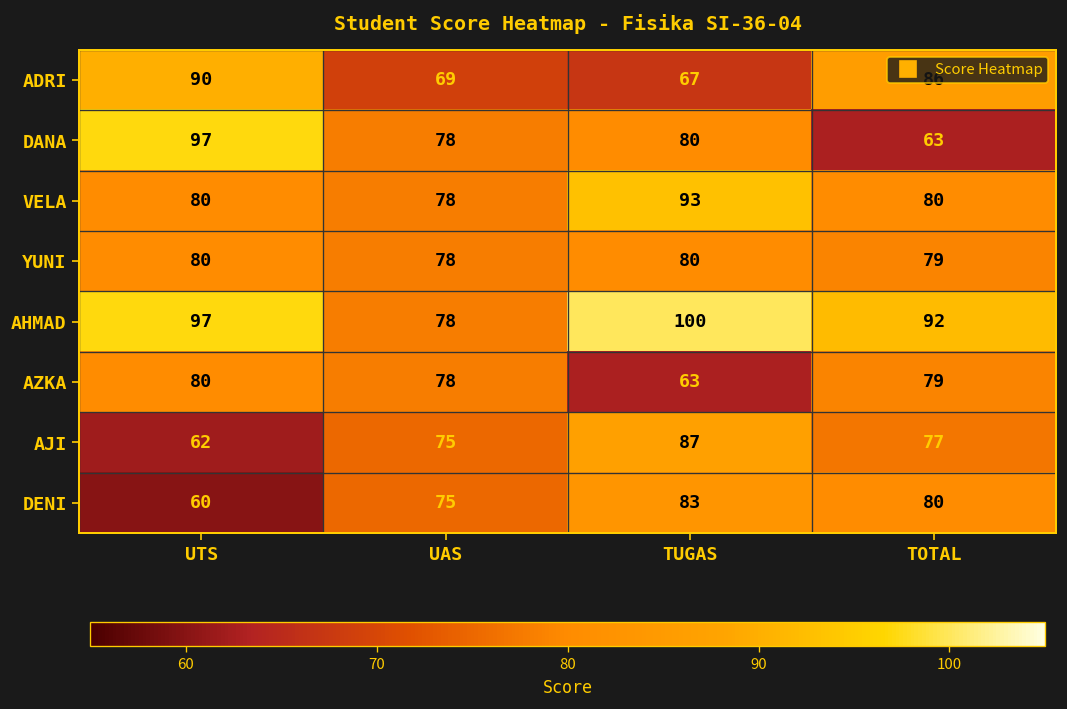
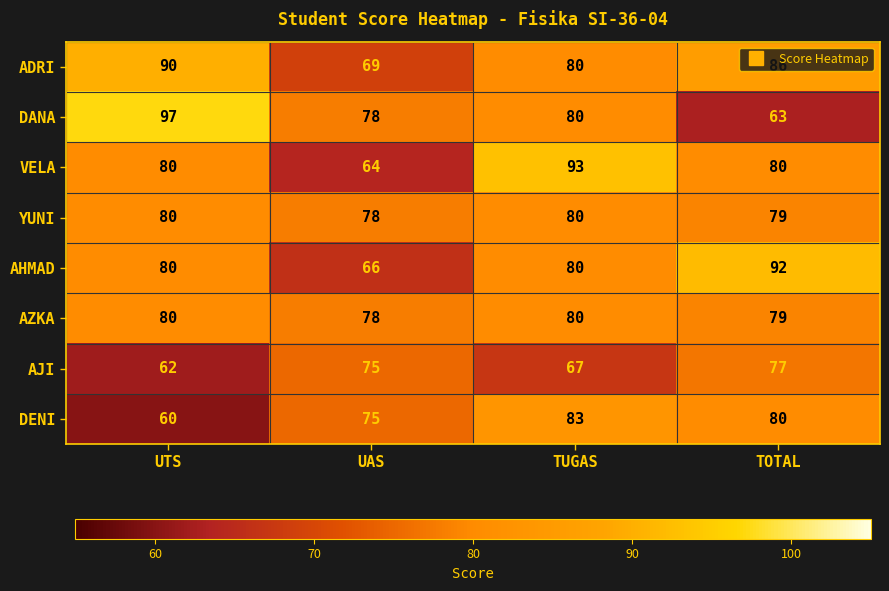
ADRI, TUGAS: 67 -> 80
VELA, UAS: 78 -> 64
AHMAD, UTS: 97 -> 80
AHMAD, UAS: 78 -> 66
AHMAD, TUGAS: 100 -> 80
AZKA, TUGAS: 63 -> 80
AJI, TUGAS: 87 -> 67
